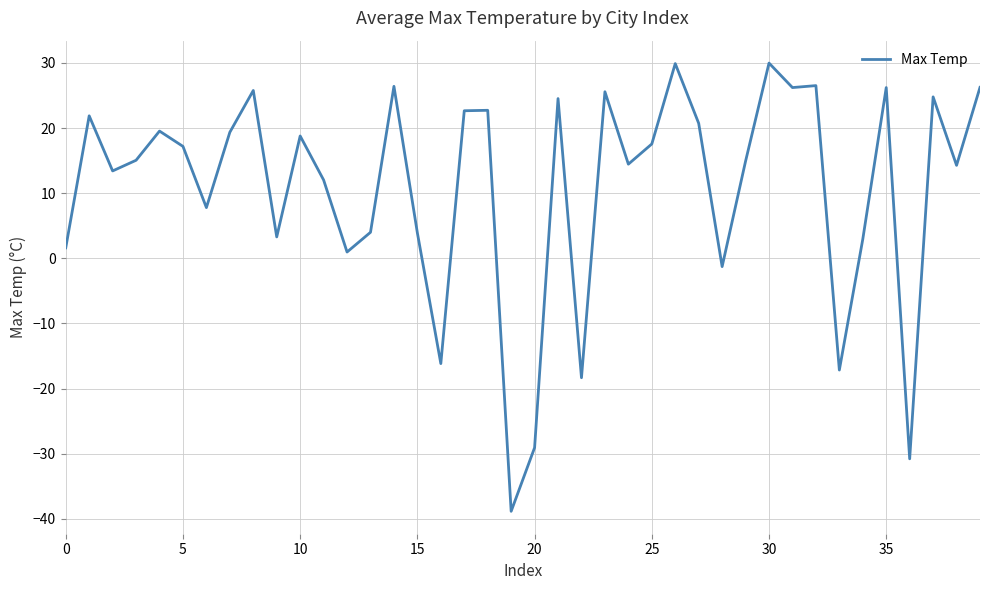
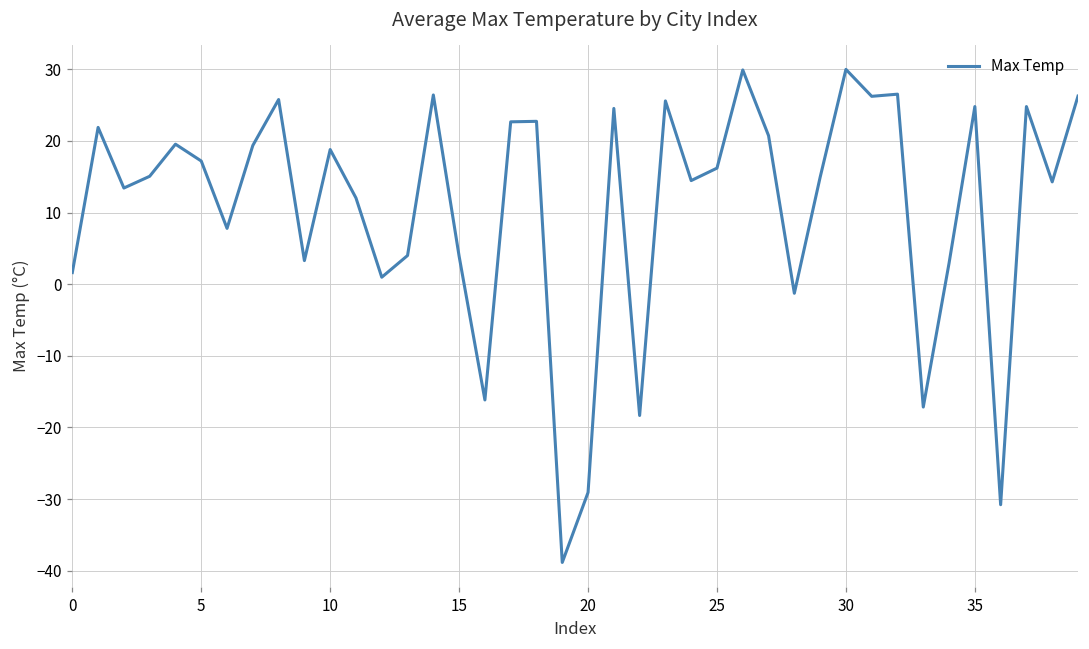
25: 18 -> 16
35: 26 -> 25
